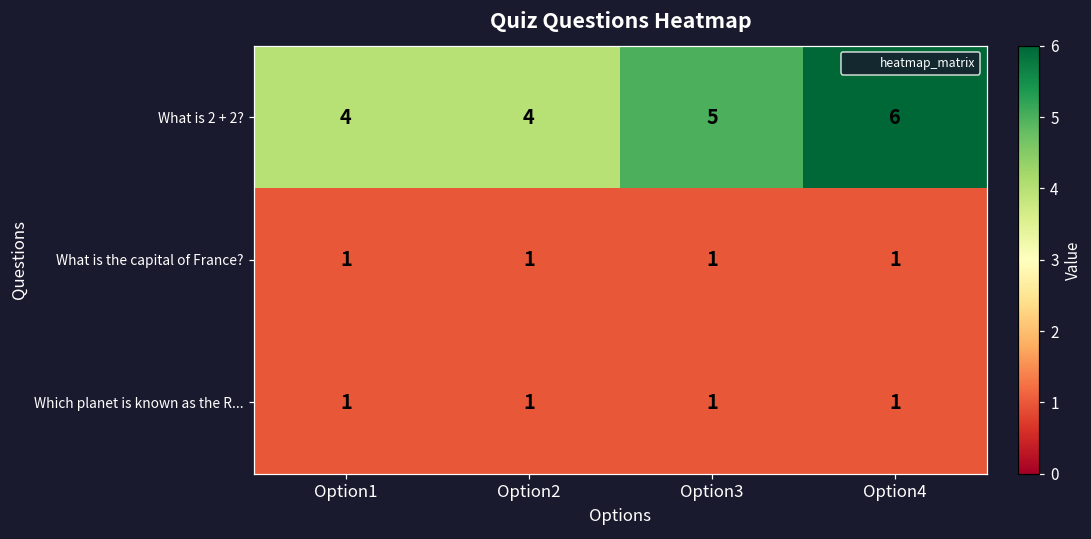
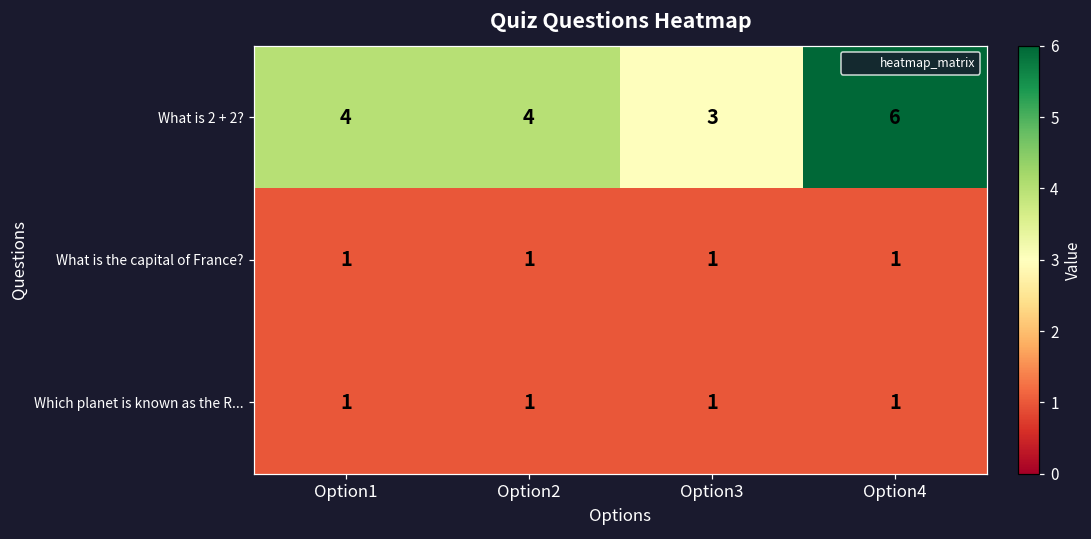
What is 2 + 2?, Option3: 5 -> 3
